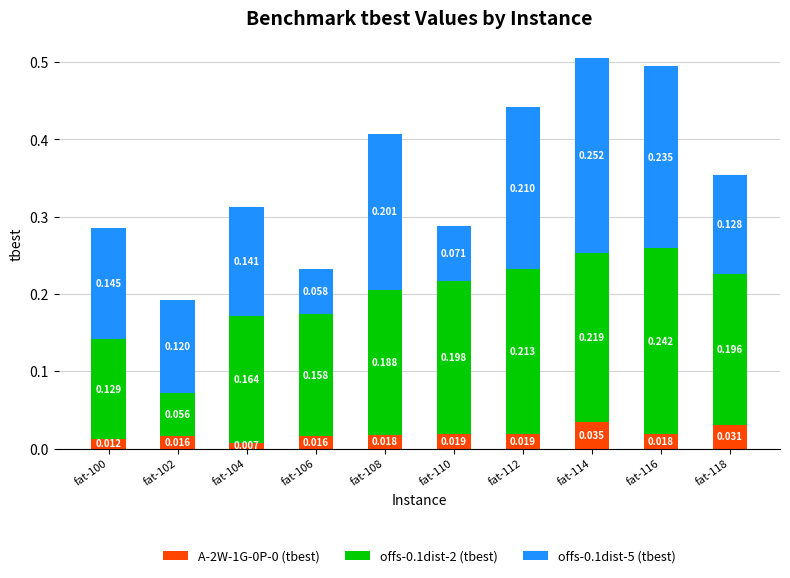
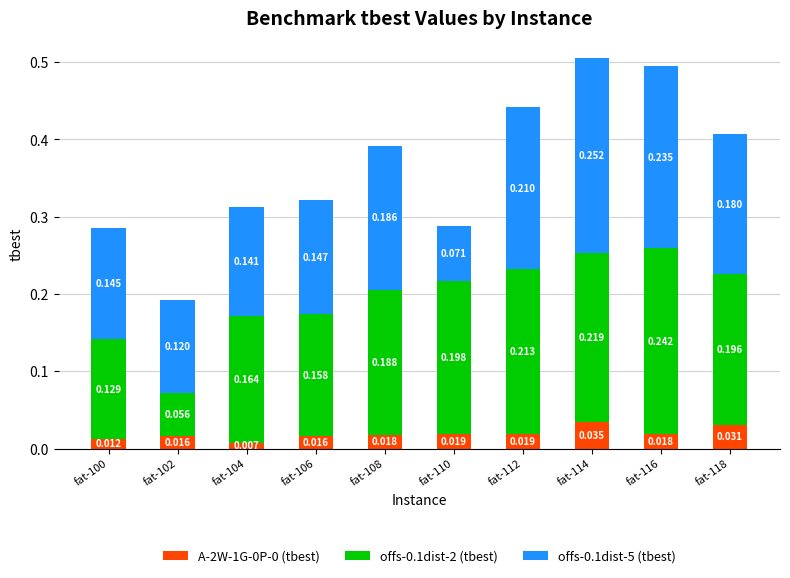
offs-0.1dist-5 (tbest), fat-106: 0.058 -> 0.147
offs-0.1dist-5 (tbest), fat-108: 0.201 -> 0.186
offs-0.1dist-5 (tbest), fat-118: 0.128 -> 0.180
